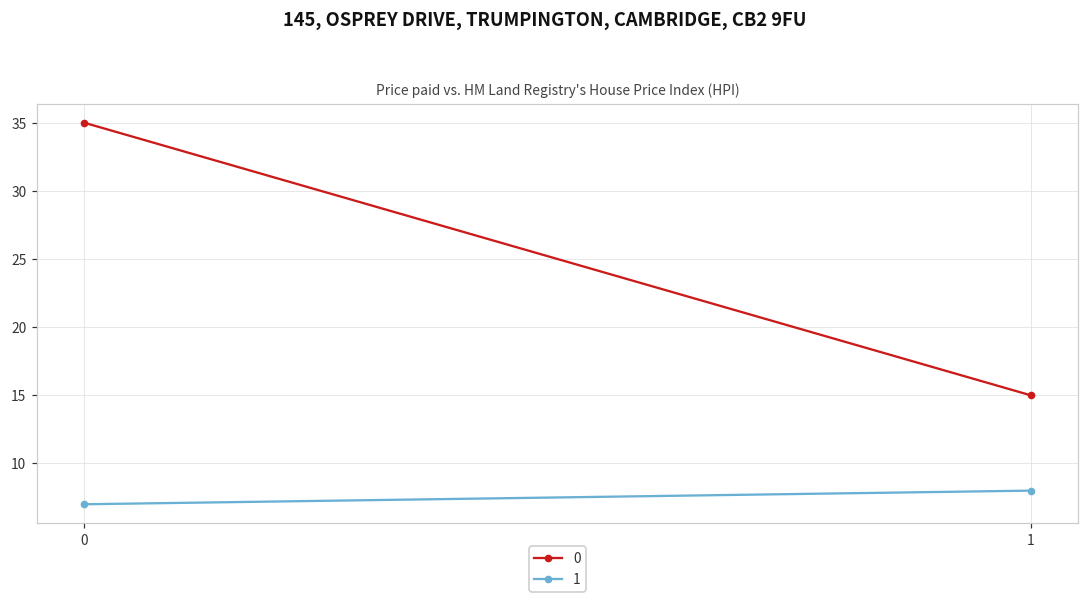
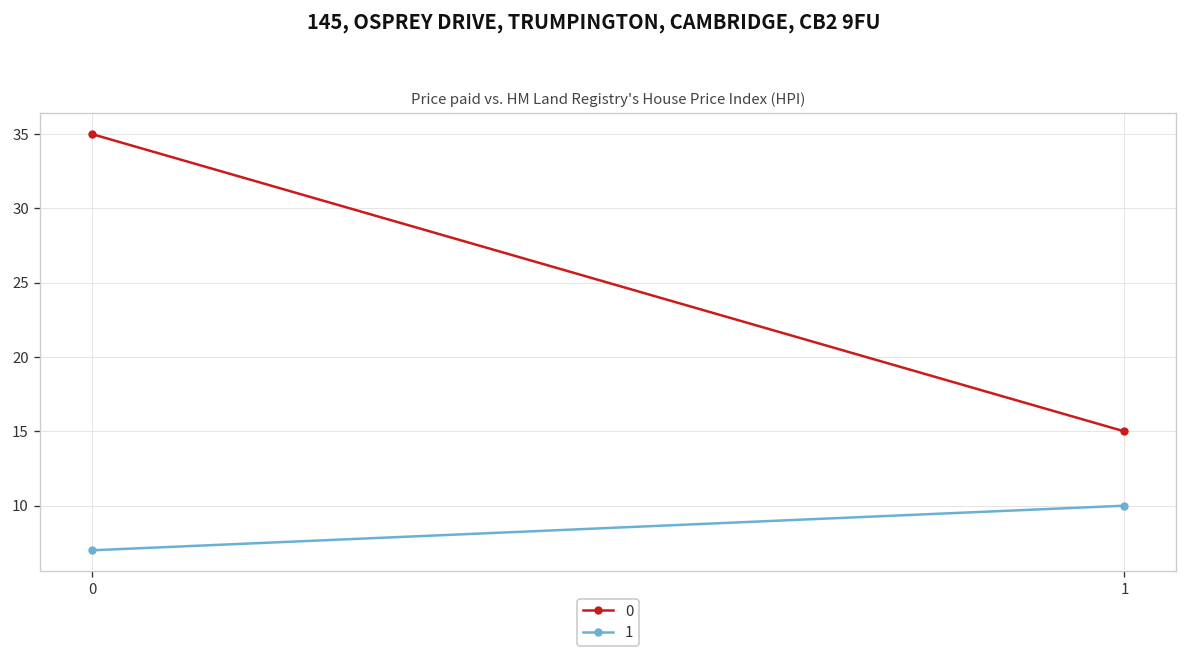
1, 1: 8 -> 10
